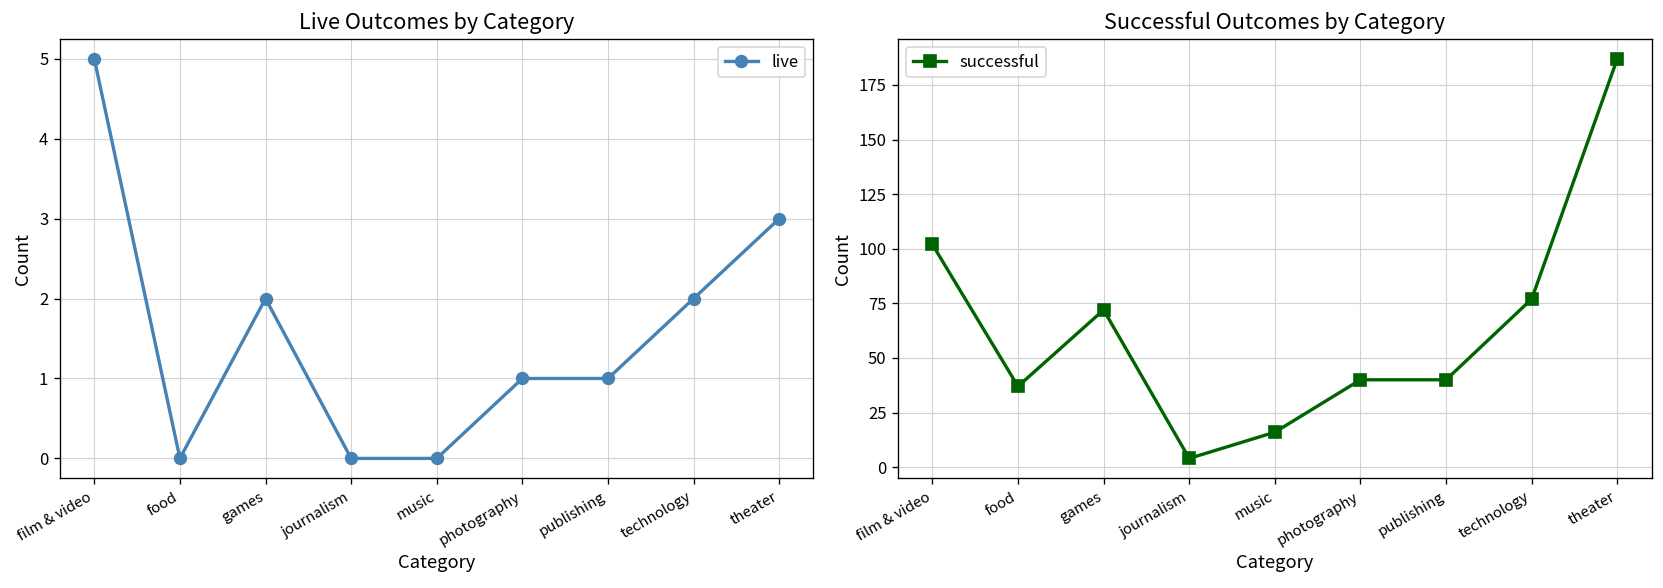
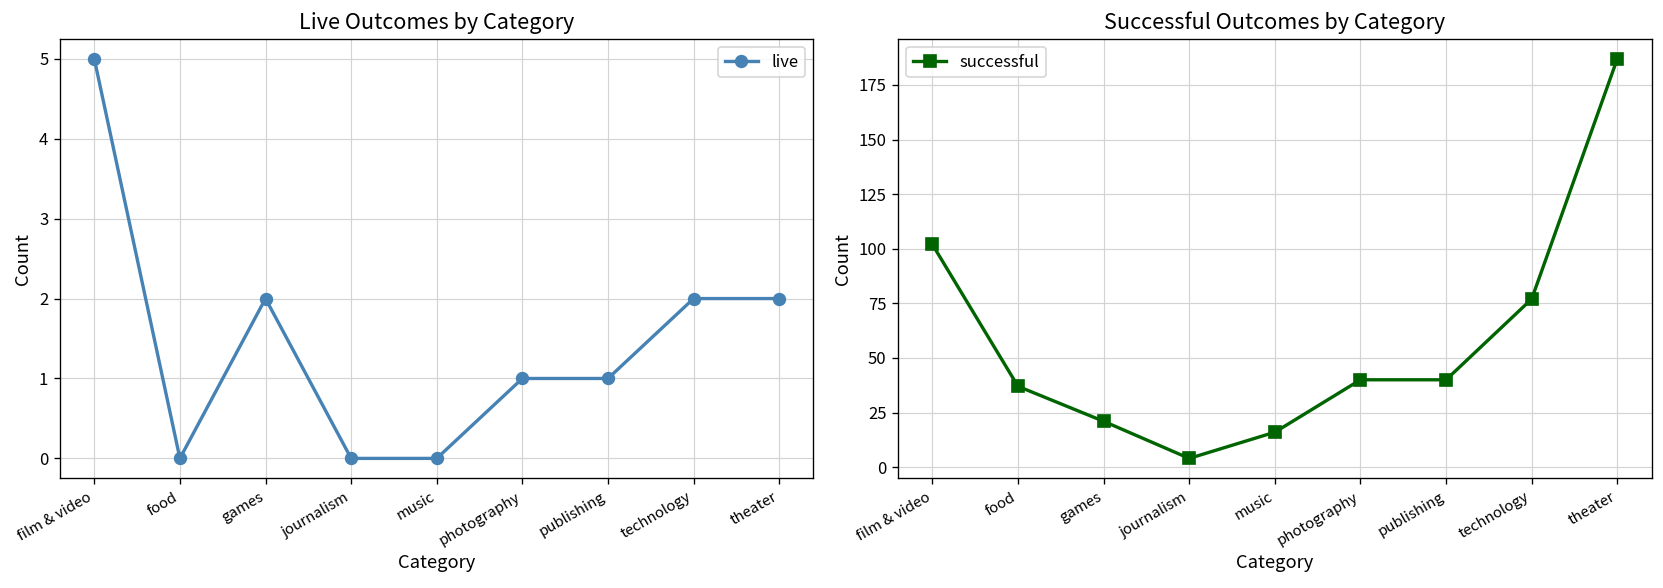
Live Outcomes by Category, theater: 3 -> 2
Successful Outcomes by Category, games: 72 -> 21
